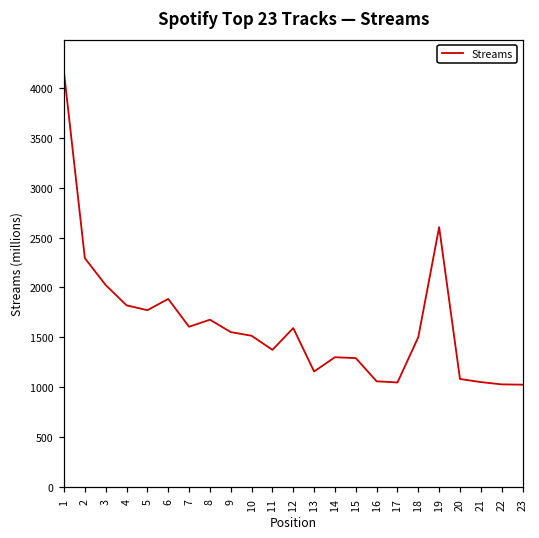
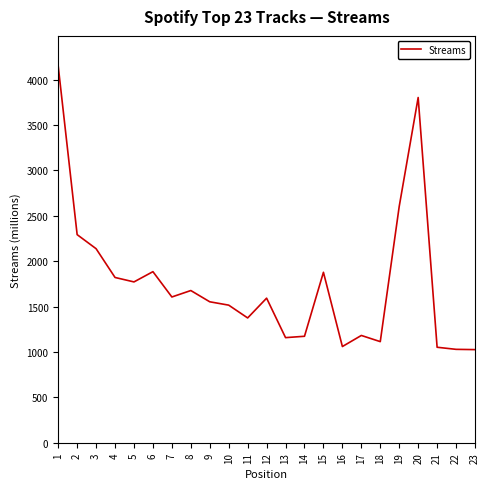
3: 2000 -> 2100
14: 1300 -> 1200
15: 1300 -> 1900
17: 1000 -> 1200
18: 1500 -> 1100
20: 1100 -> 3800
